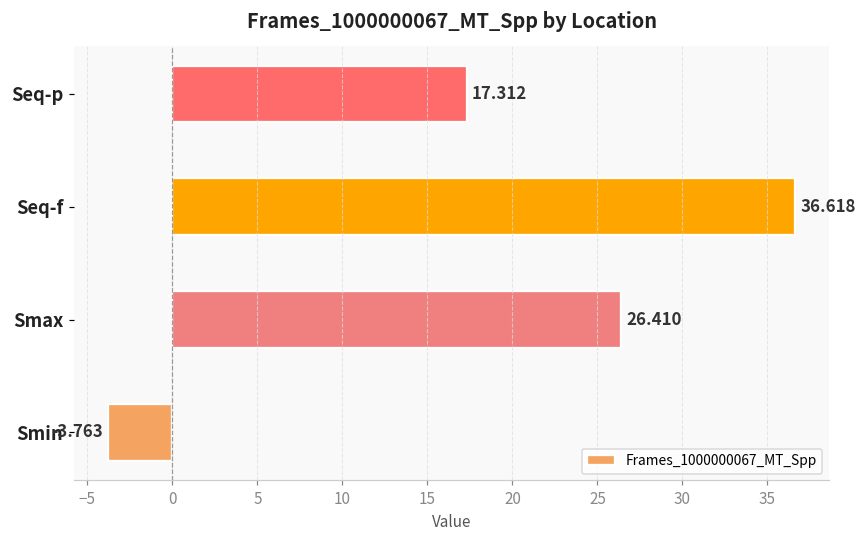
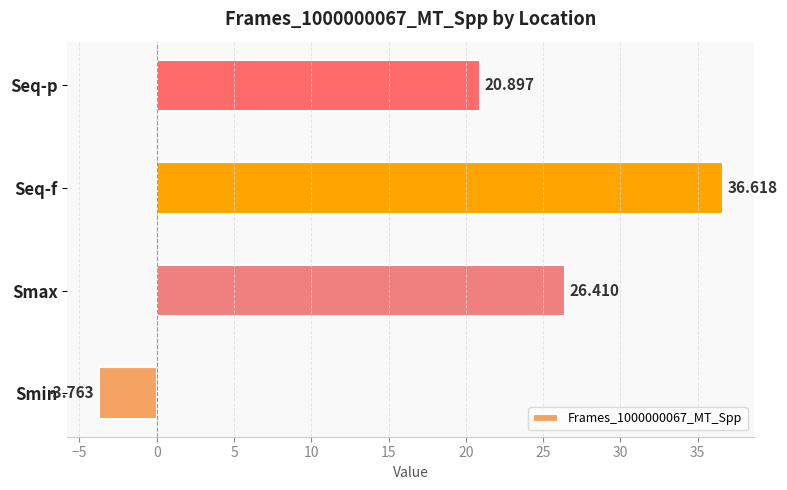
Seq-p: 17.312 -> 20.897
